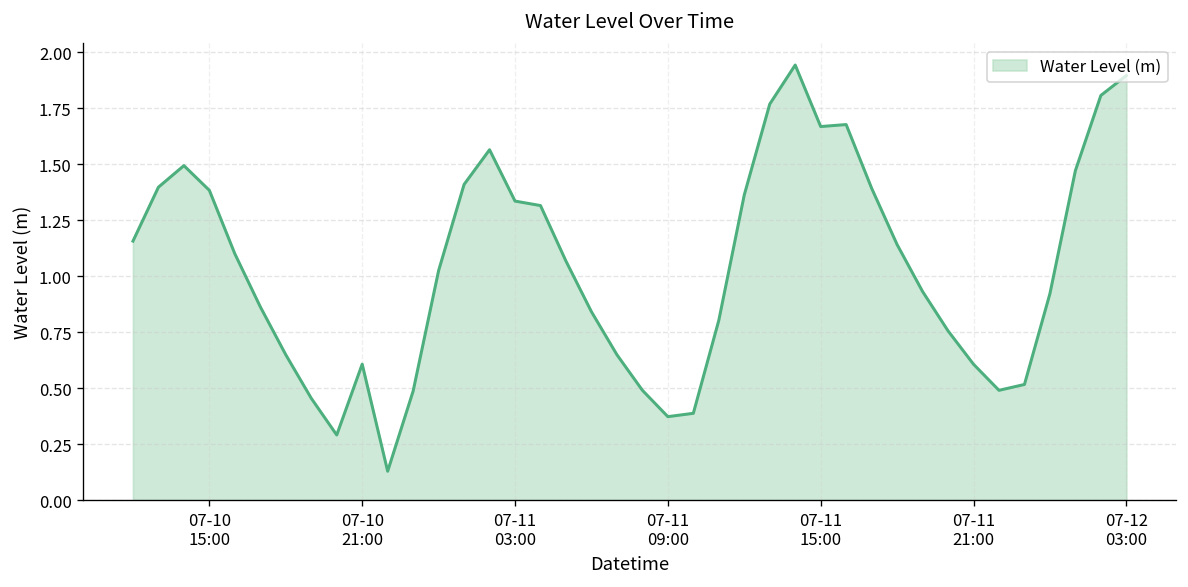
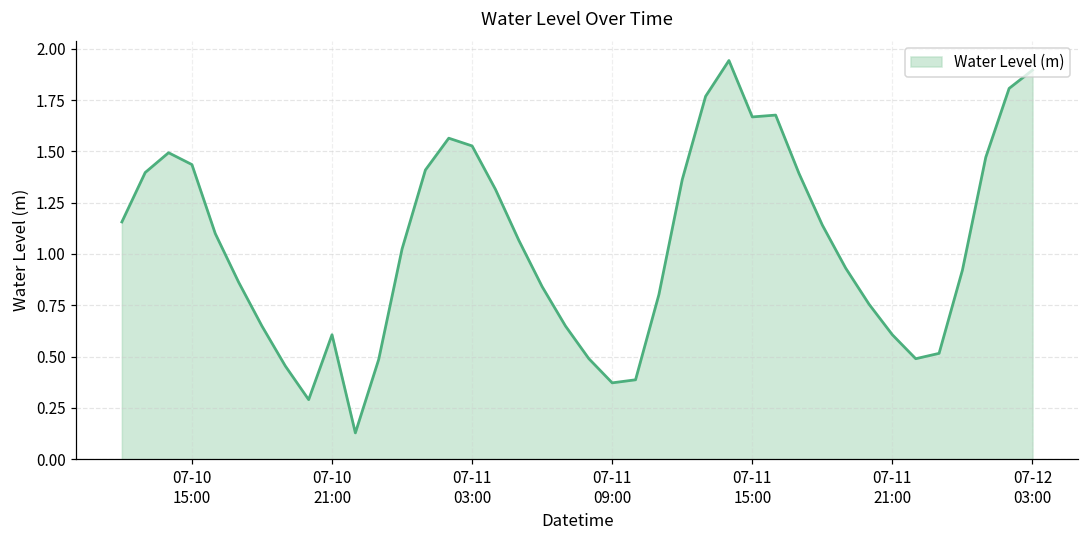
07-10 15:00: 1.38 -> 1.44
07-11 03:00: 1.33 -> 1.53
